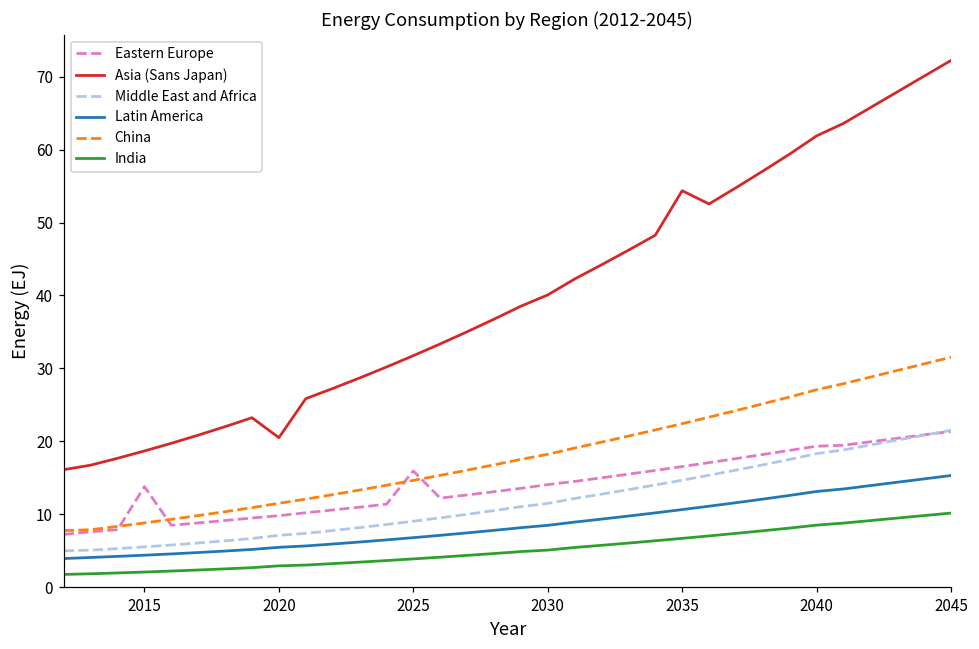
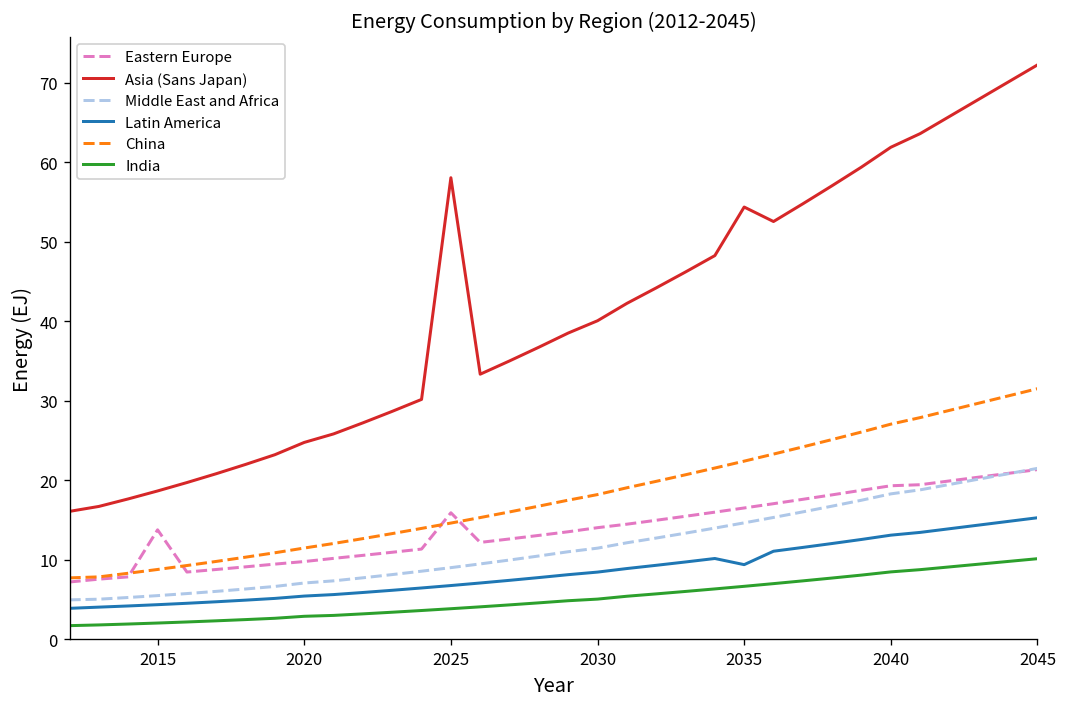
Asia (Sans Japan), 2020: 20 -> 25
Asia (Sans Japan), 2025: 32 -> 58
Latin America, 2035: 11 -> 9
